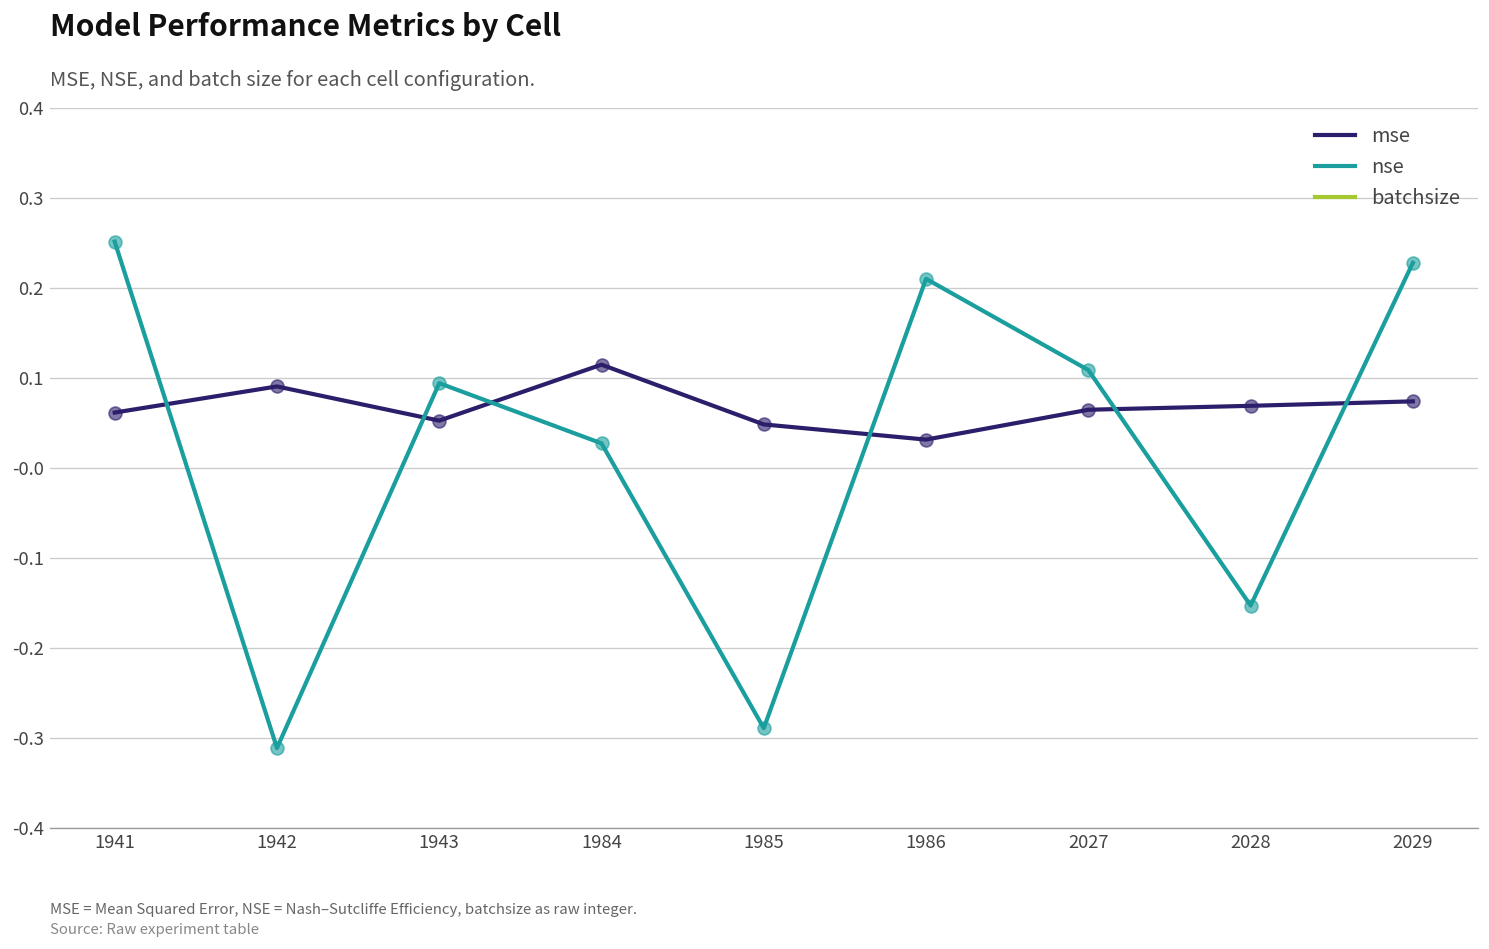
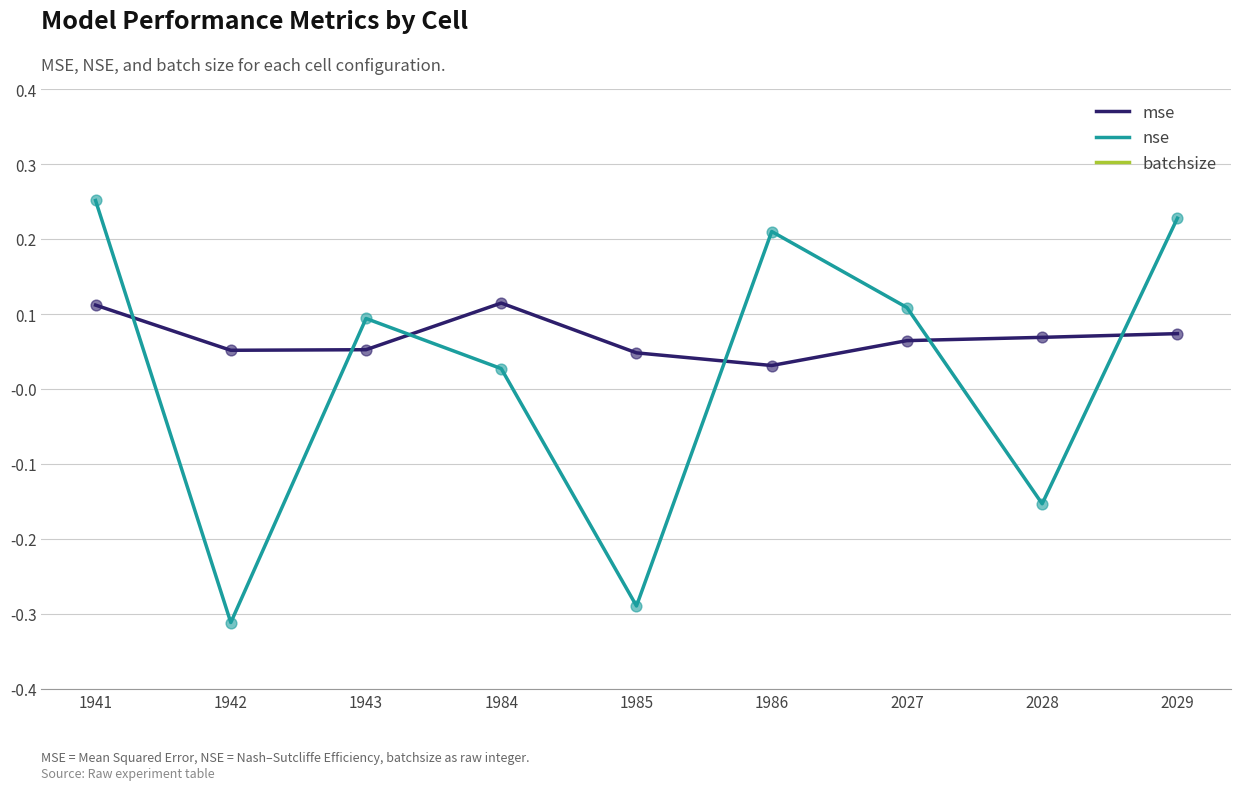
mse, 1941: 0.06 -> 0.11
mse, 1942: 0.09 -> 0.05
